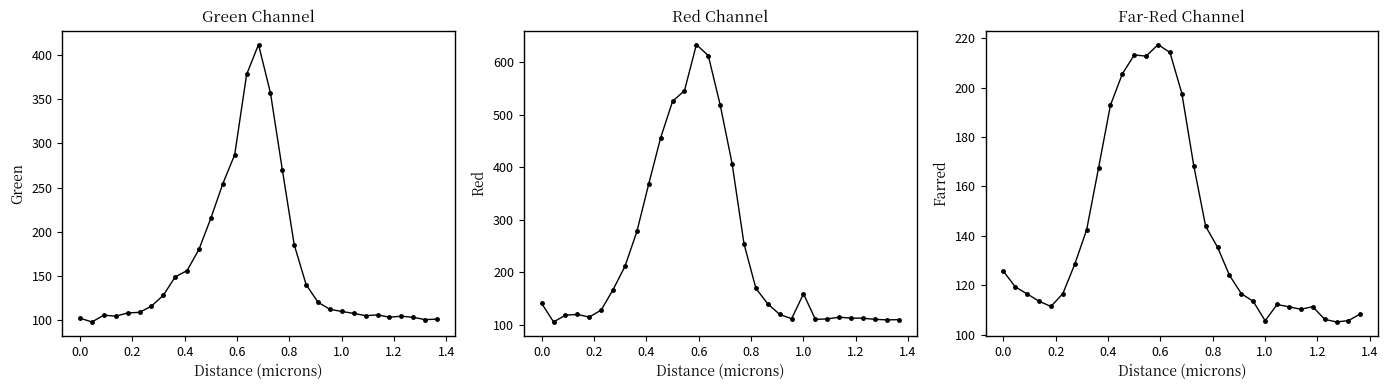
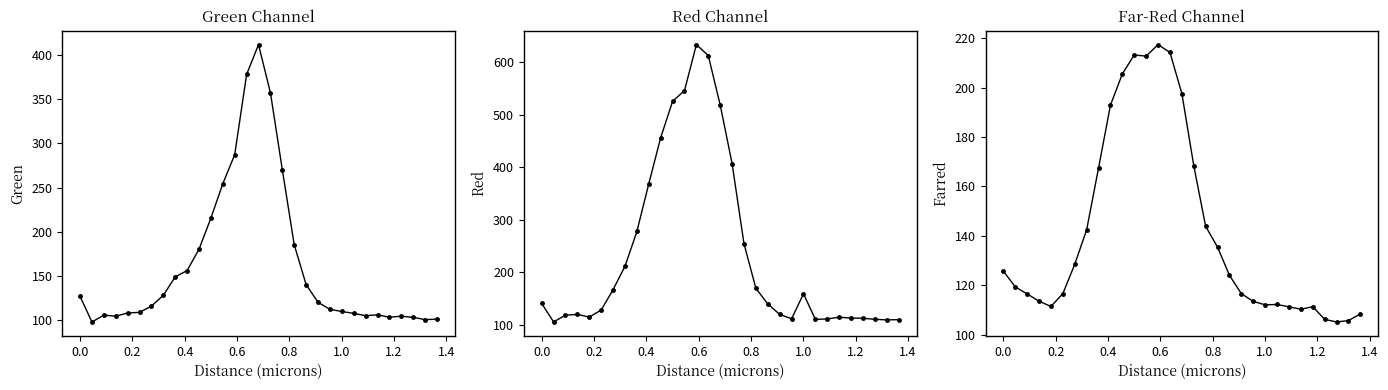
Green Channel, 0.0: 100 -> 130
Far-Red Channel, 1.0: 106 -> 112
